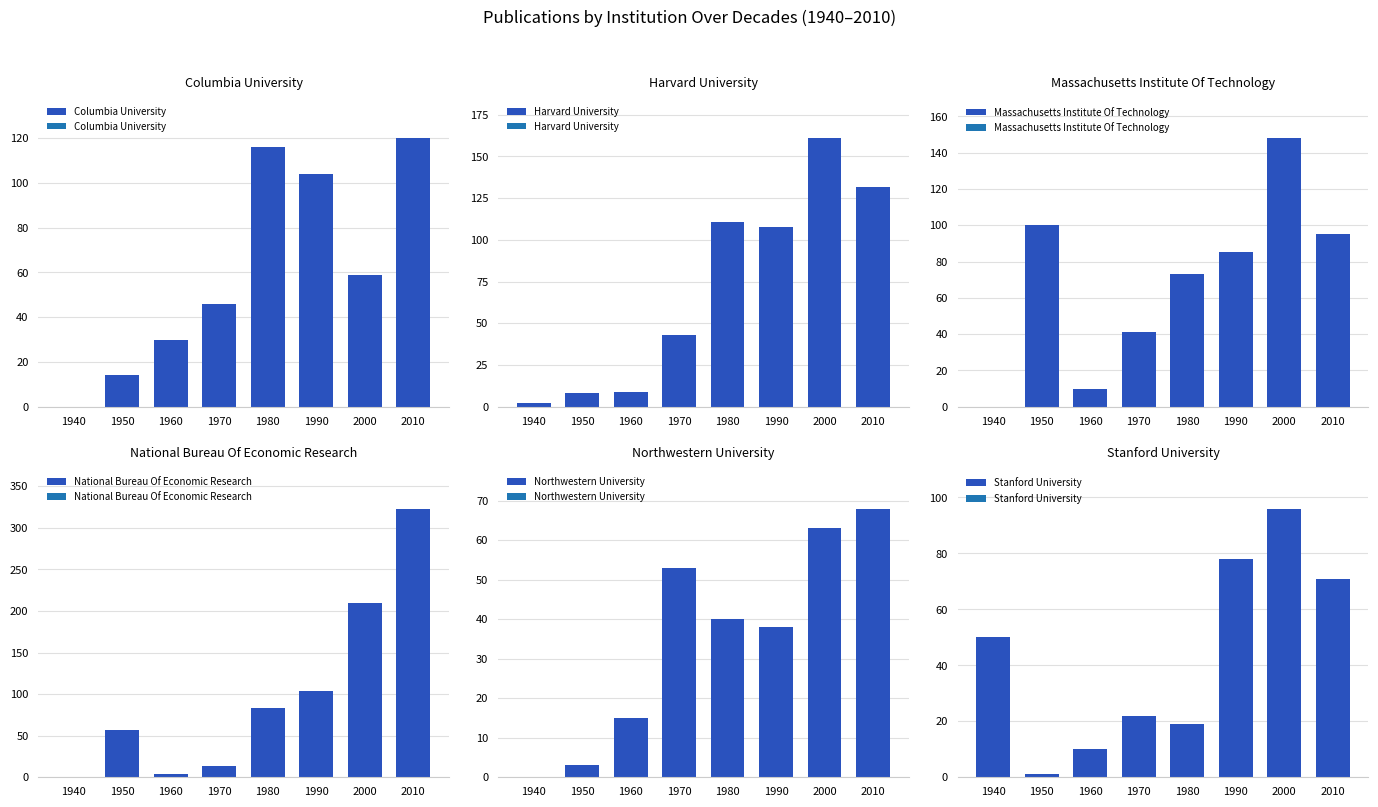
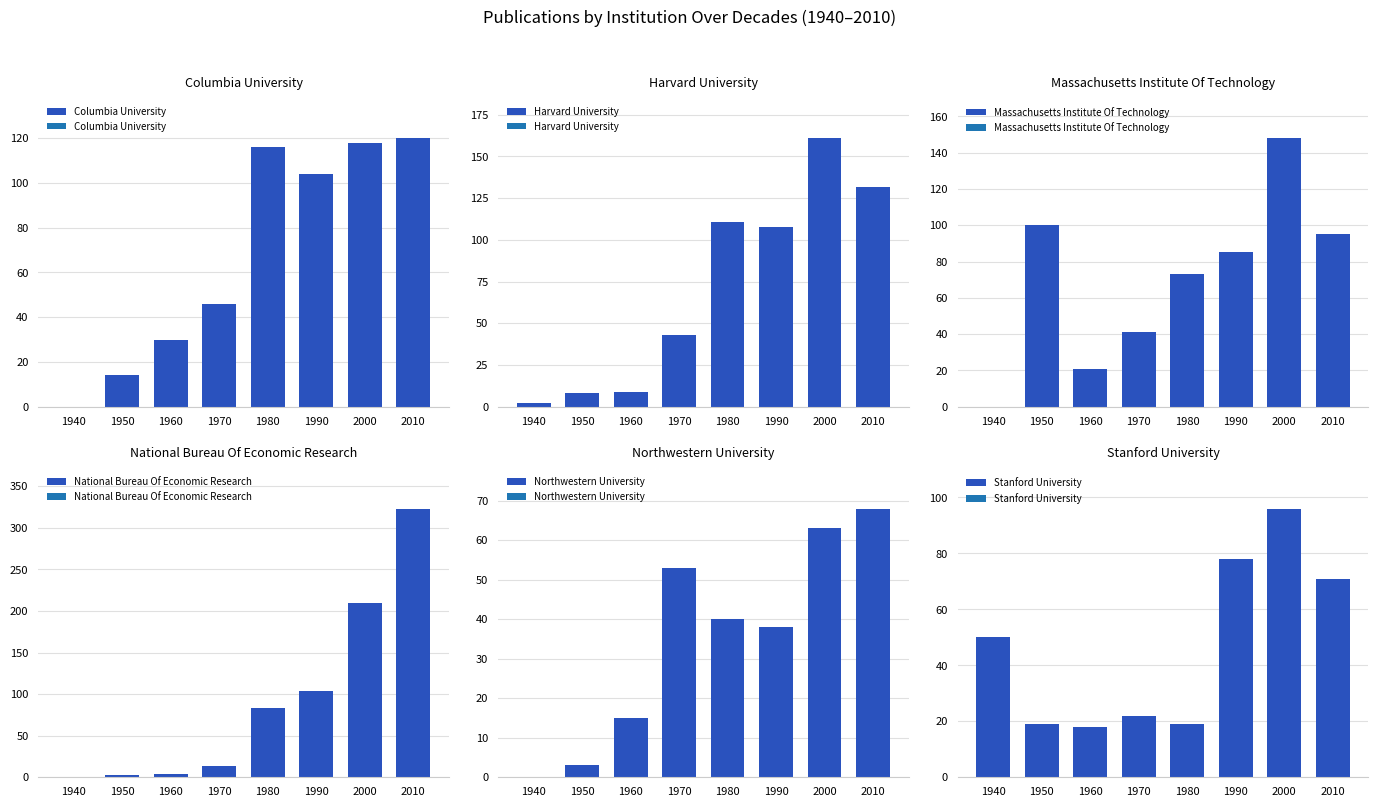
Columbia University, 2000: 59 -> 118
Massachusetts Institute Of Technology, 1960: 10 -> 21
National Bureau Of Economic Research, 1950: 60 -> 0
Stanford University, 1950: 1 -> 19
Stanford University, 1960: 10 -> 18
